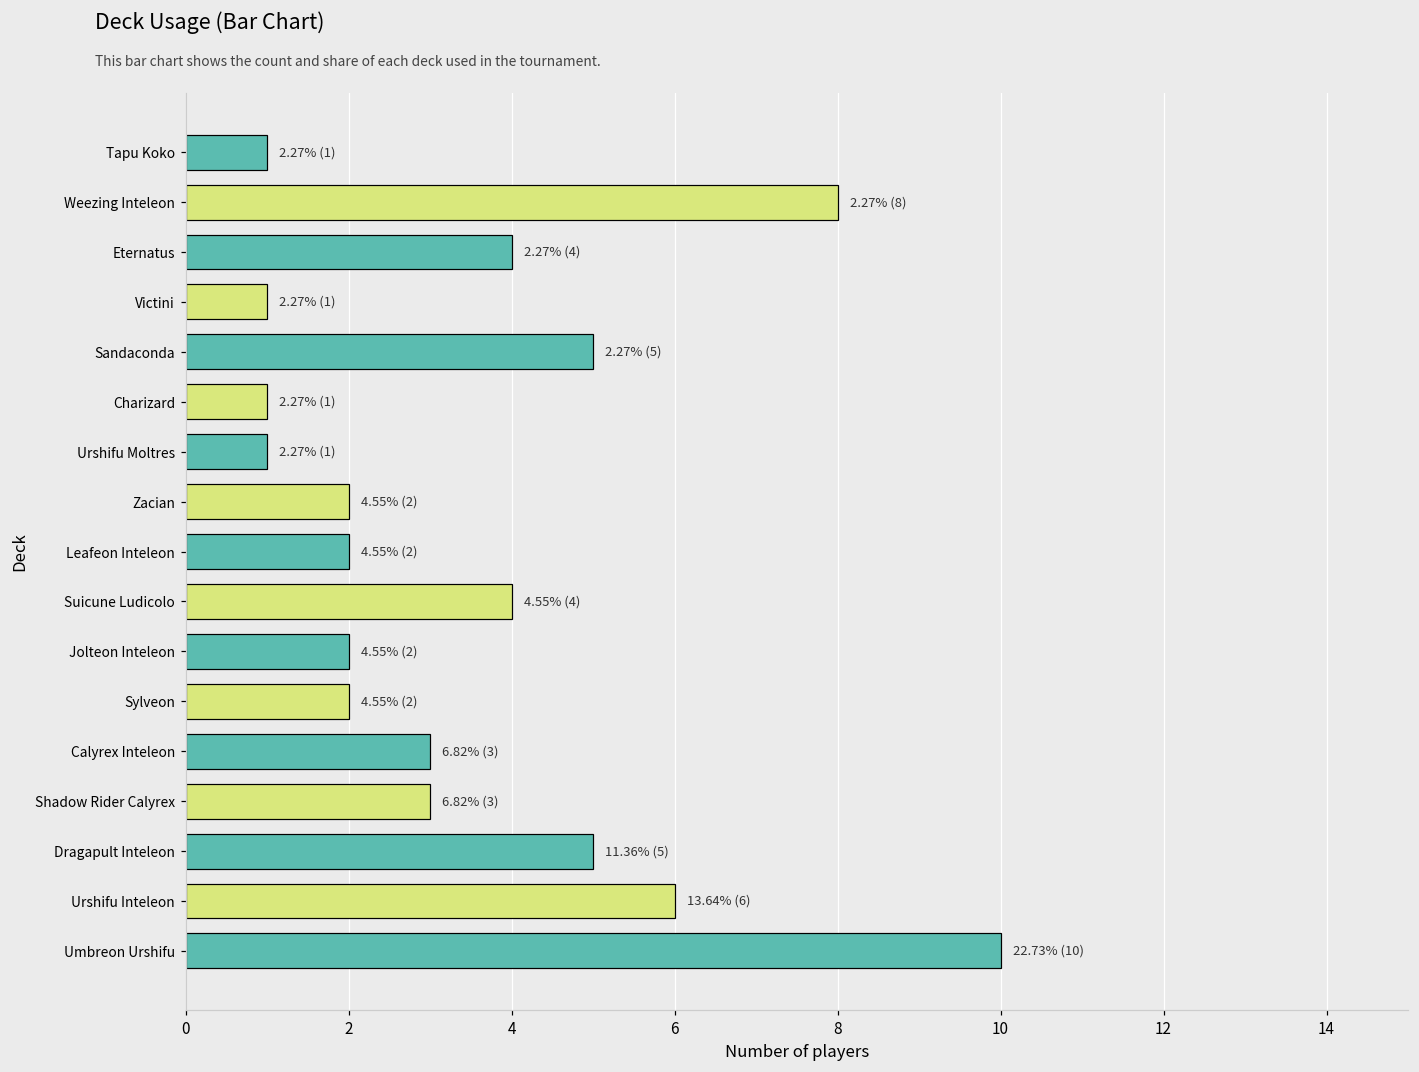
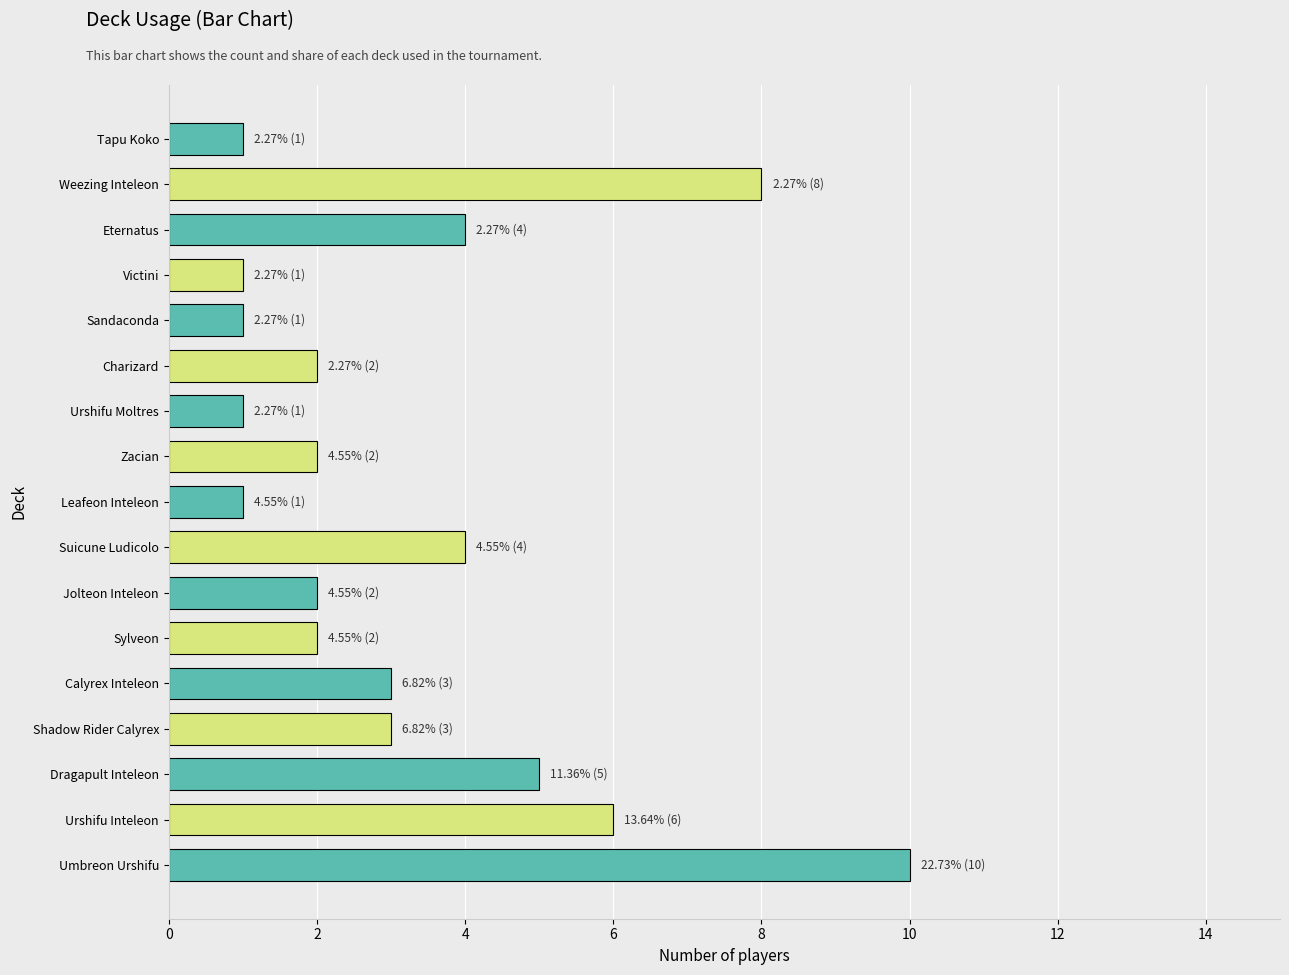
Sandaconda: (5) -> (1)
Charizard: (1) -> (2)
Leafeon Inteleon: (2) -> (1)
